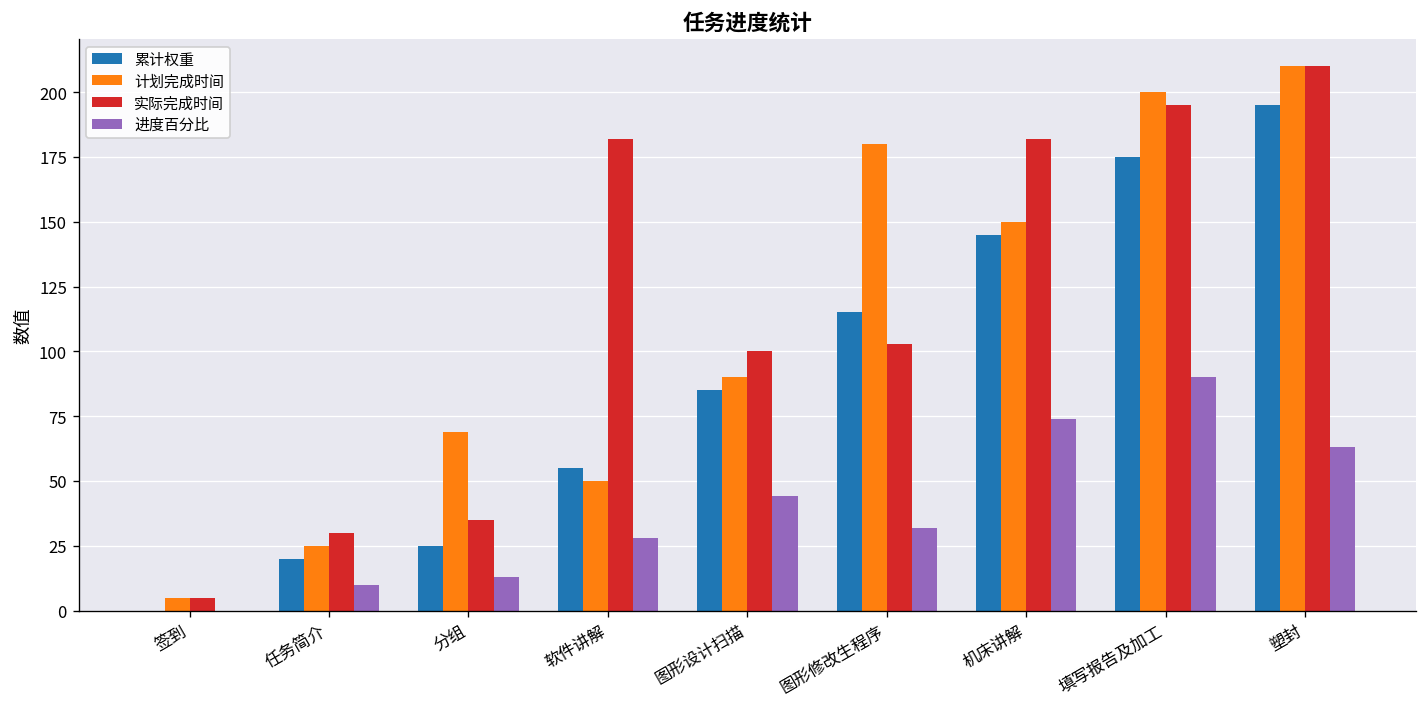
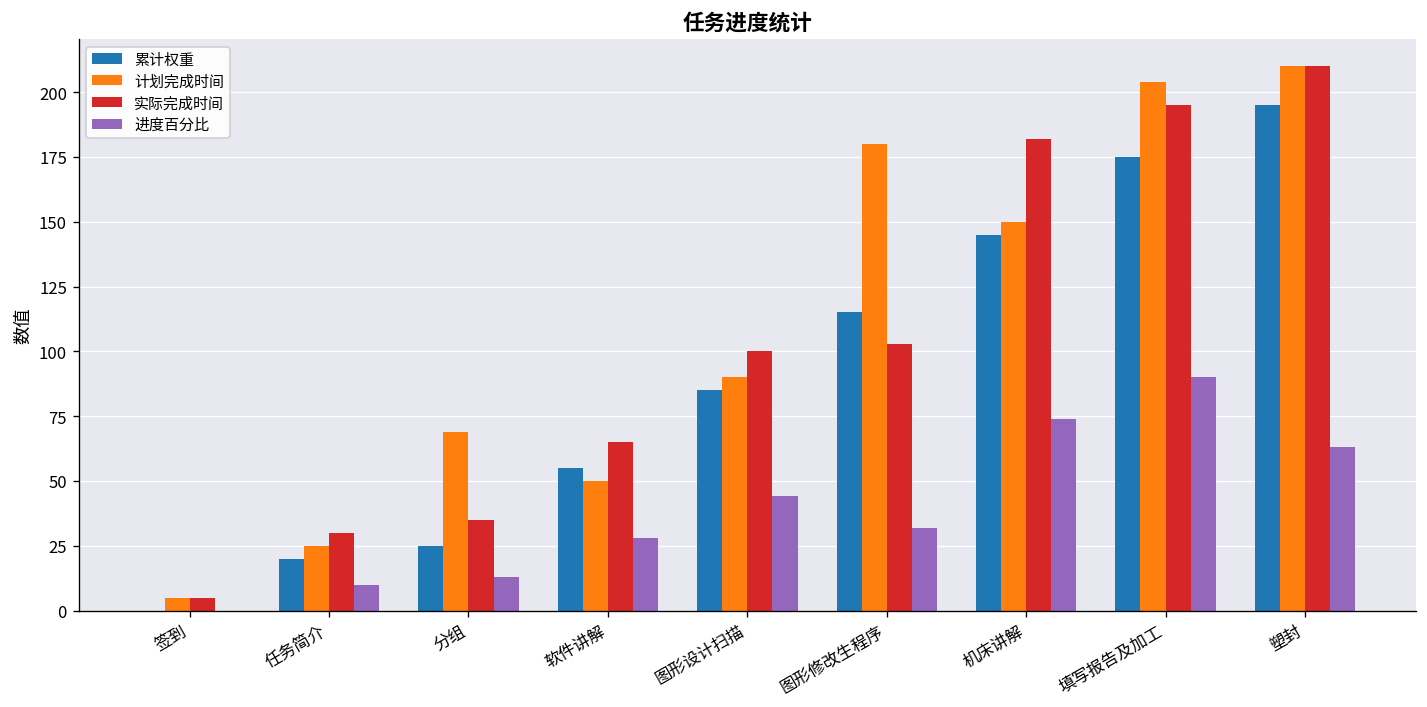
实际完成时间, 软件讲解: 182 -> 65
计划完成时间, 填写报告及加工: 200 -> 204
